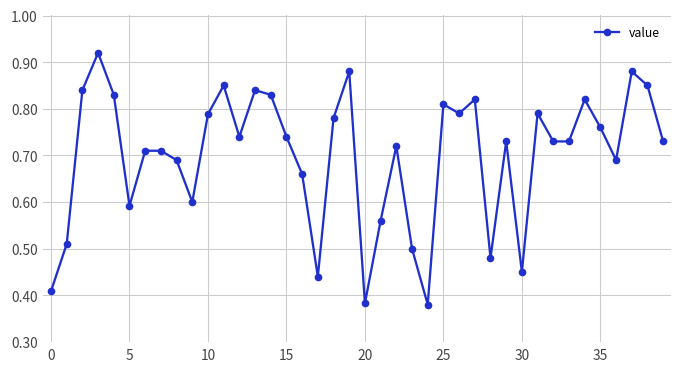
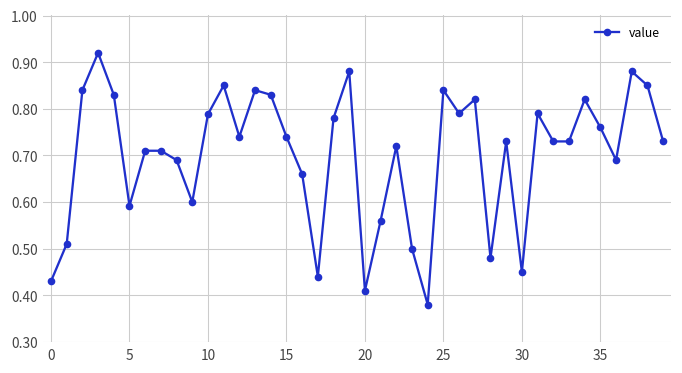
0: 0.41 -> 0.43
20: 0.38 -> 0.41
25: 0.81 -> 0.84
